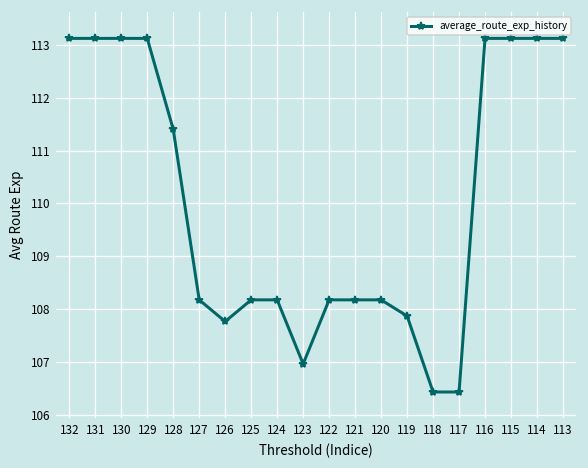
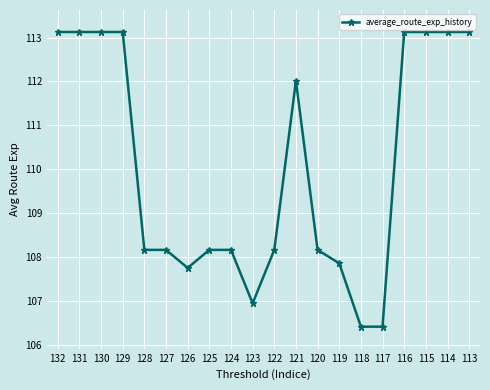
128: 111.4 -> 108.2
121: 108.2 -> 112.0
